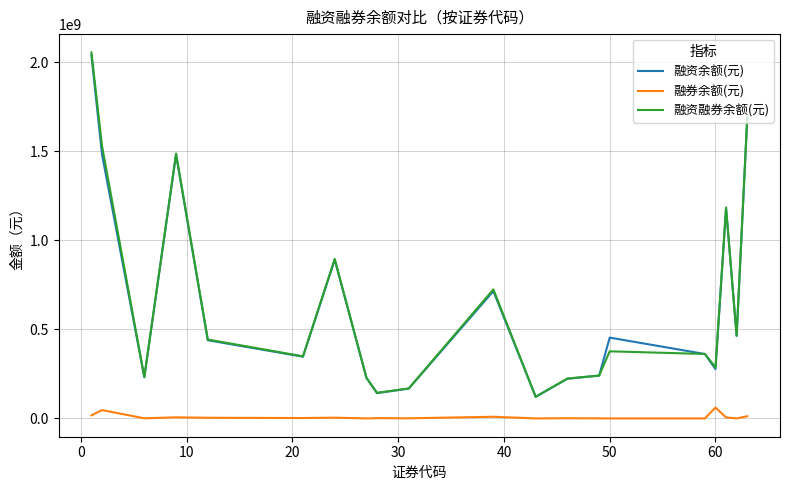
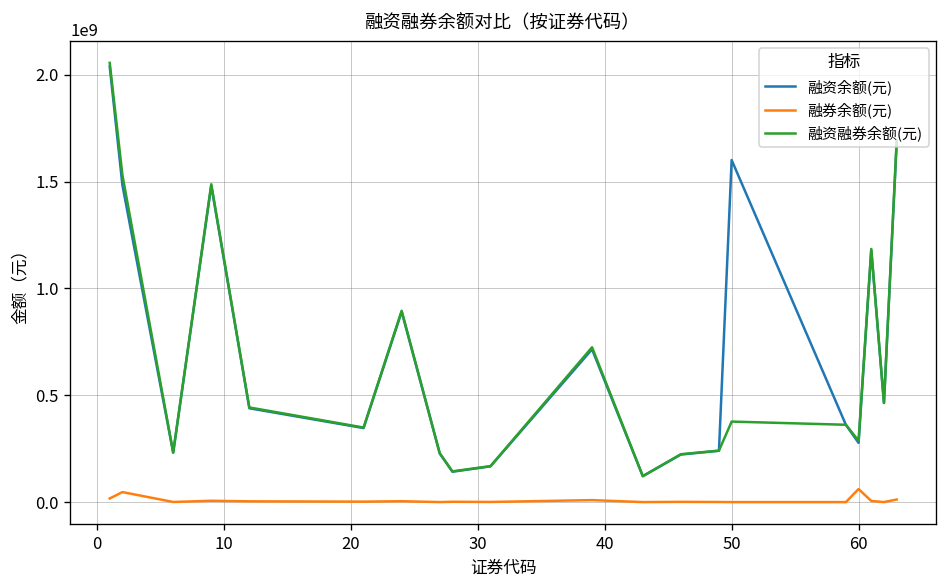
融资余额(元), 50: 450000000 -> 1600000000
